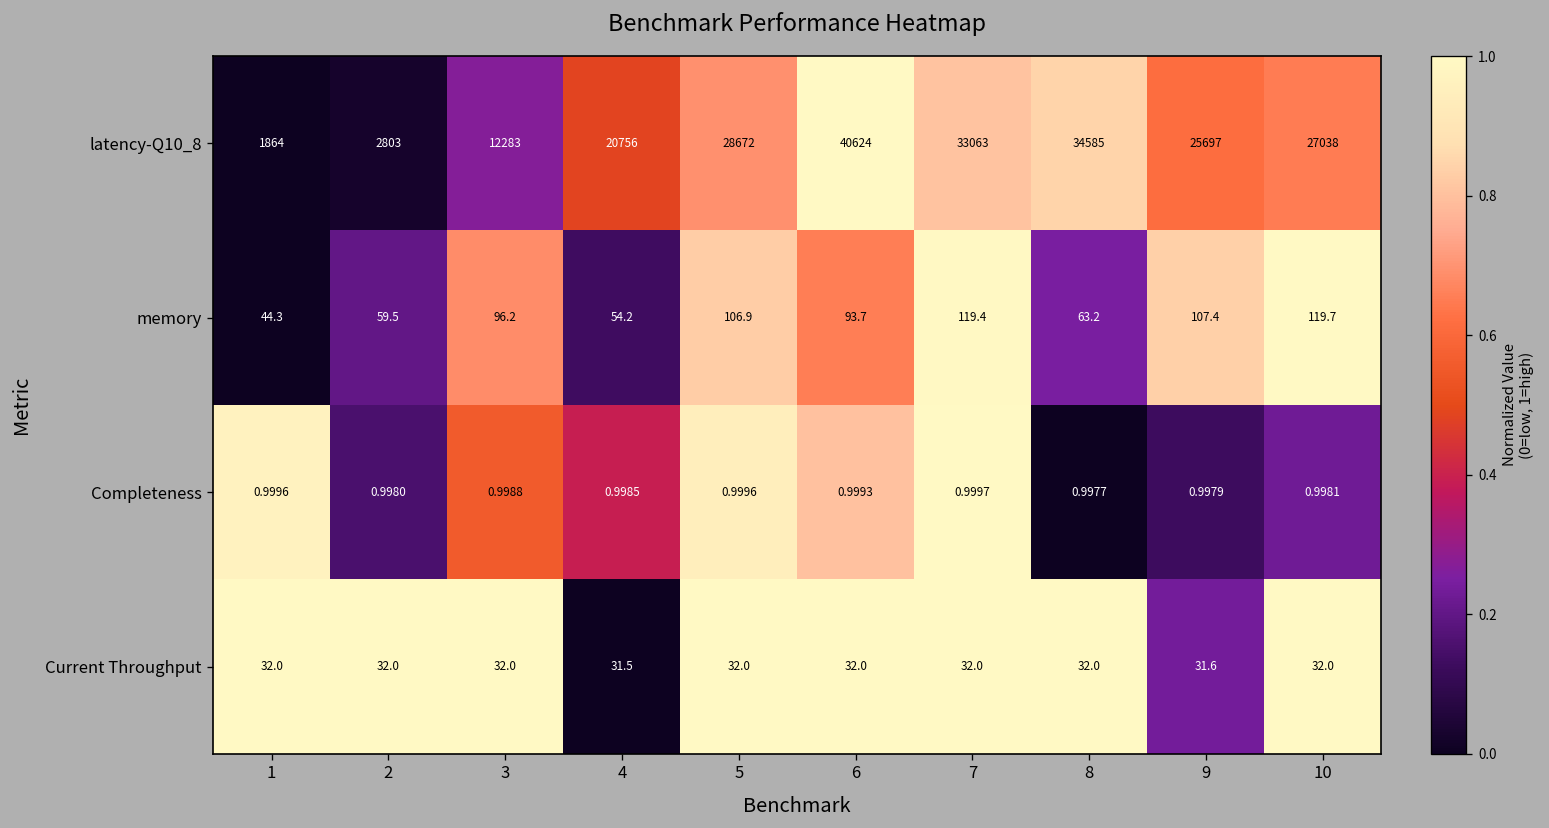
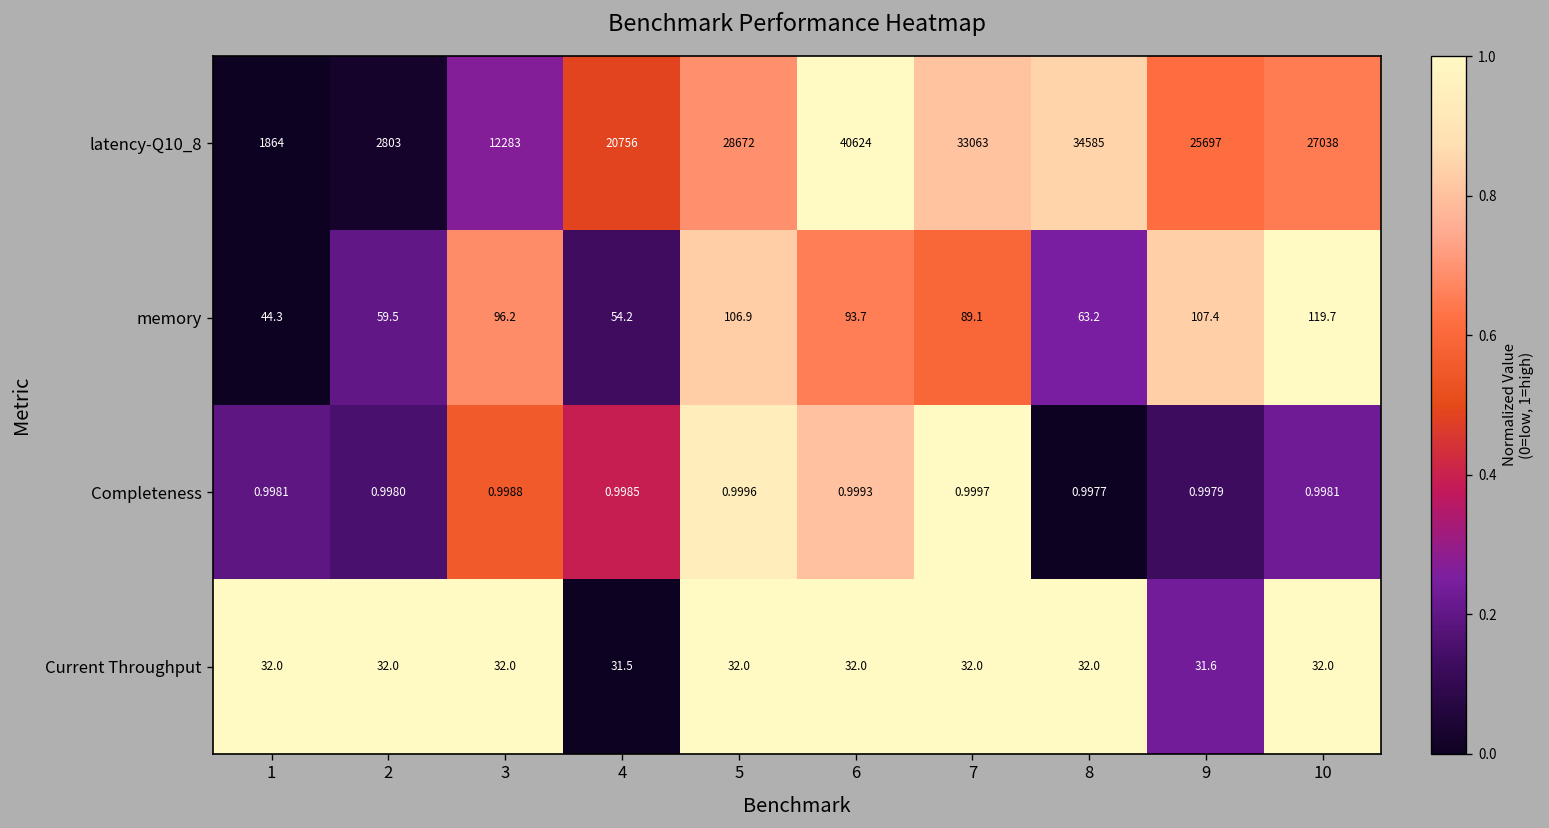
memory, 7: 119.4 -> 89.1
Completeness, 1: 0.9996 -> 0.9981
